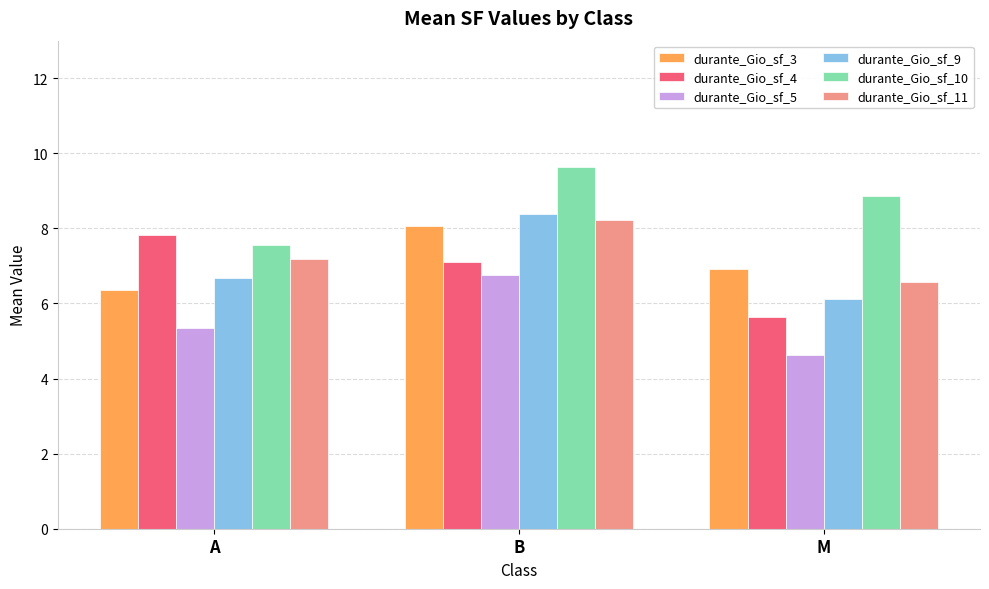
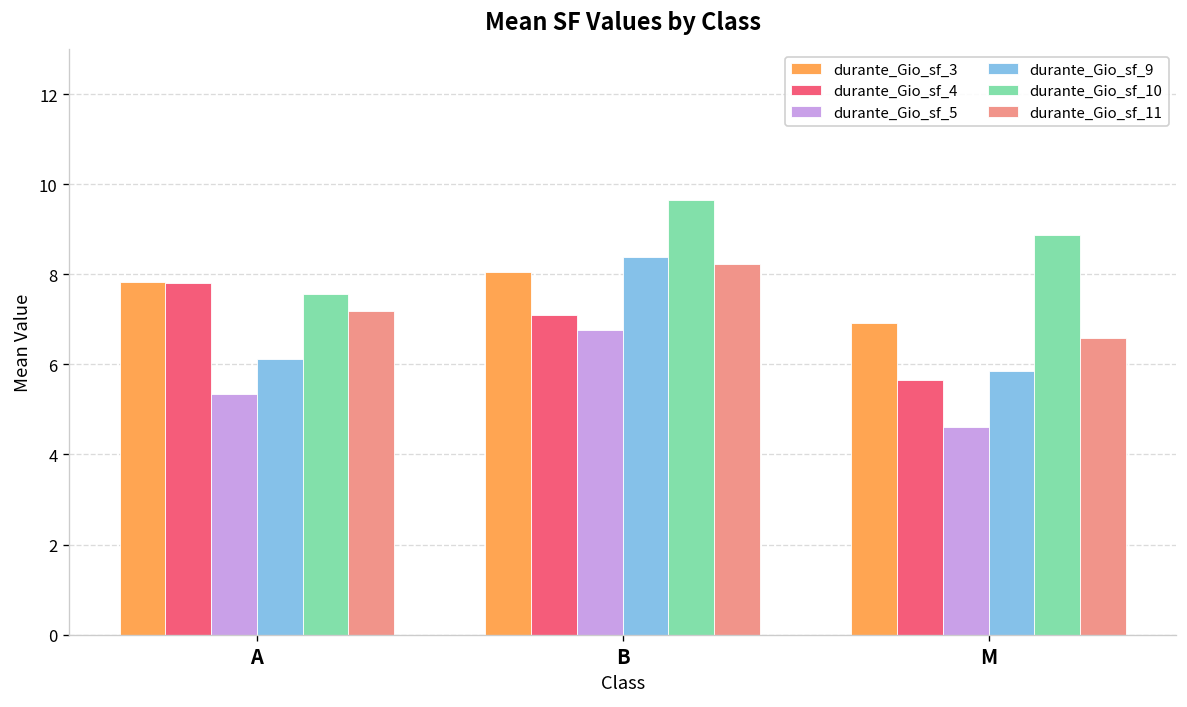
durante_Gio_sf_3, A: 6.4 -> 7.8
durante_Gio_sf_9, A: 6.7 -> 6.1
durante_Gio_sf_9, M: 6.1 -> 5.8
